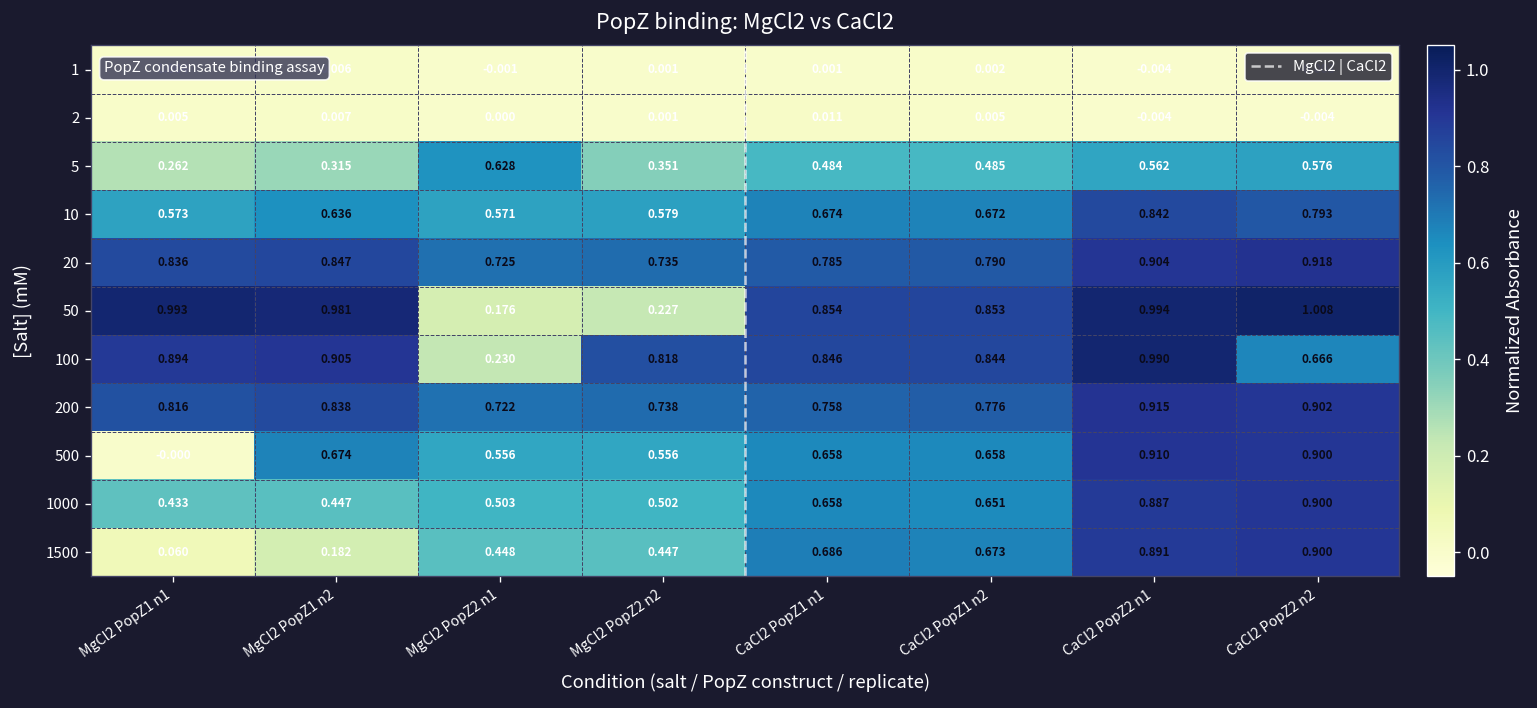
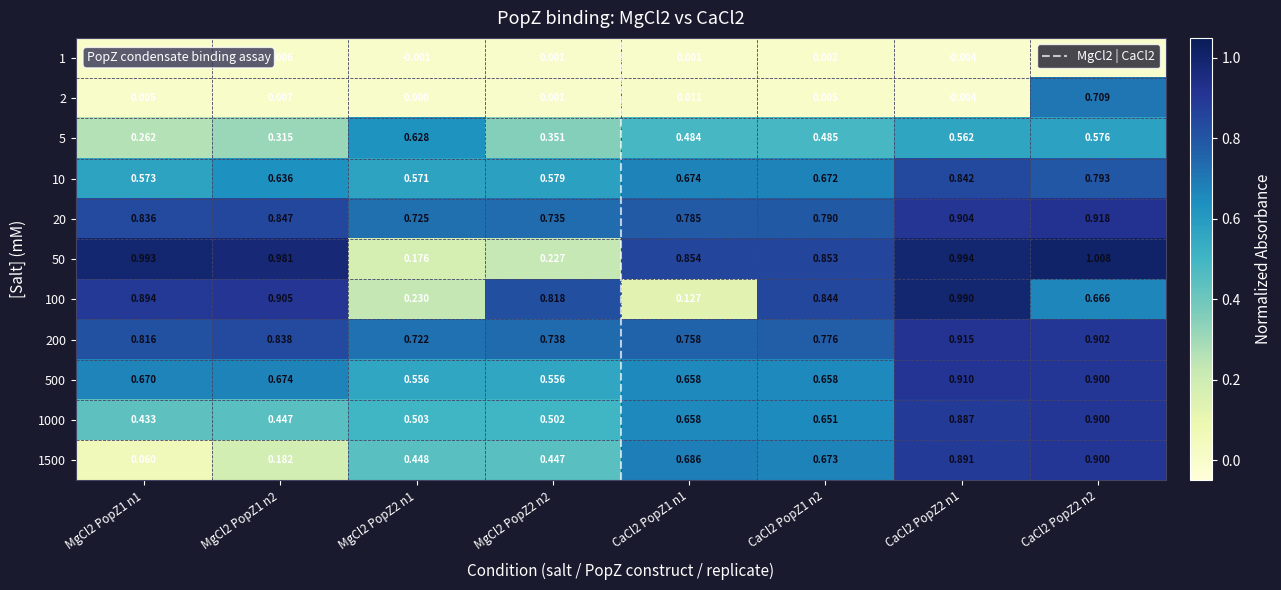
2, CaCl2 PopZ2 n2: -0.004 -> 0.709
100, CaCl2 PopZ1 n1: 0.846 -> 0.127
500, MgCl2 PopZ1 n1: -0.000 -> 0.670
